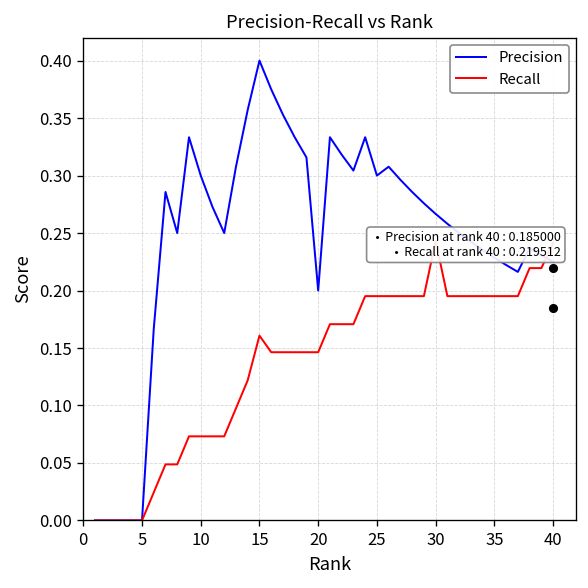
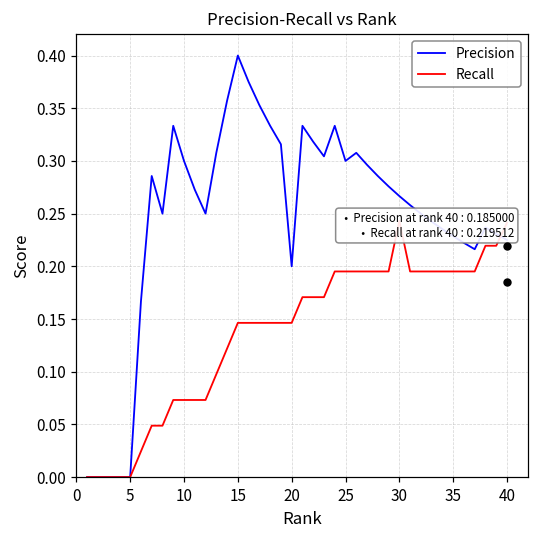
Recall, 15: 0.16 -> 0.15
